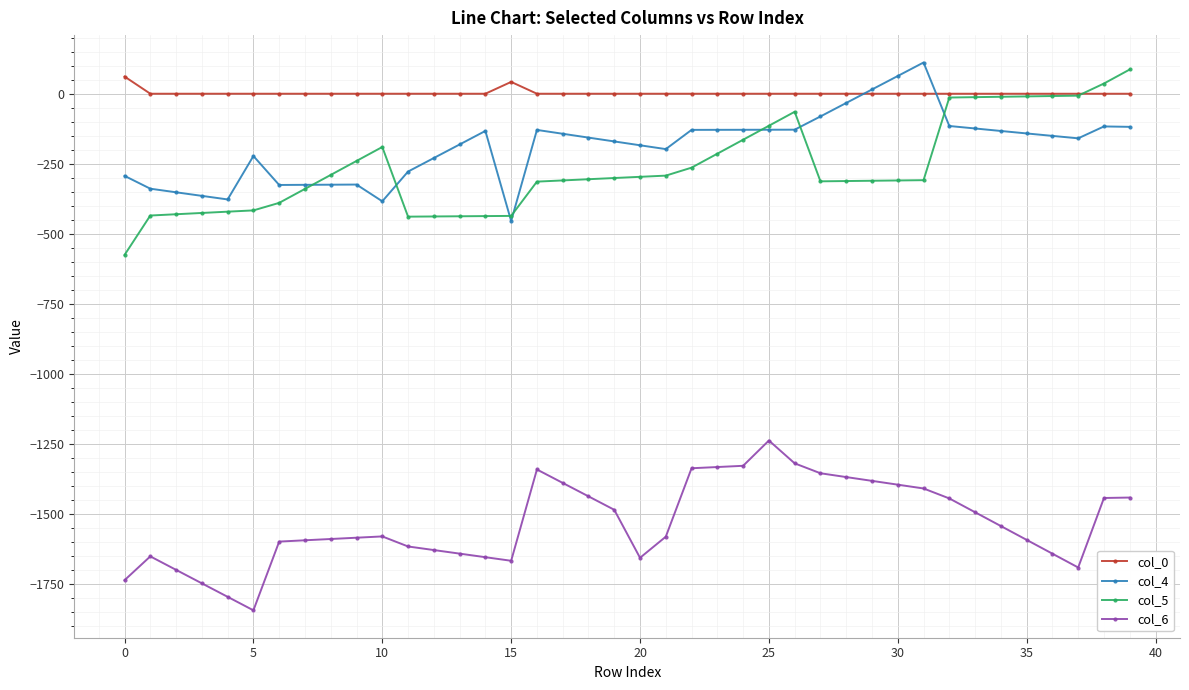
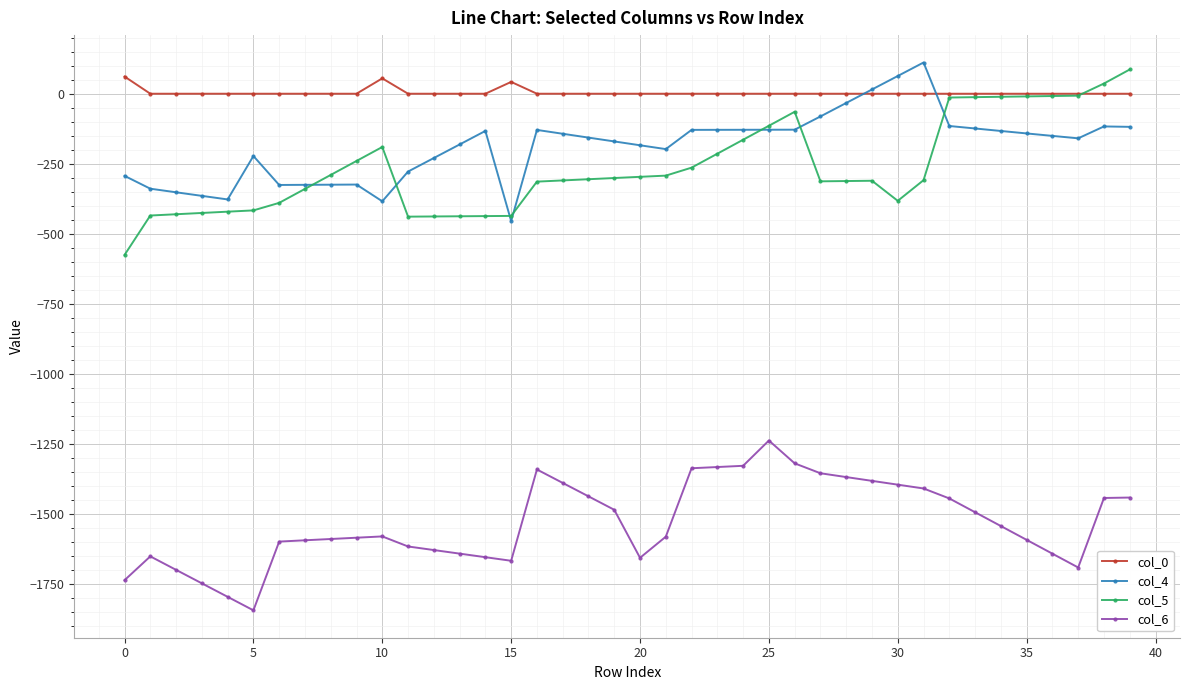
col_0, 10: 0 -> 50
col_5, 30: -310 -> -380
